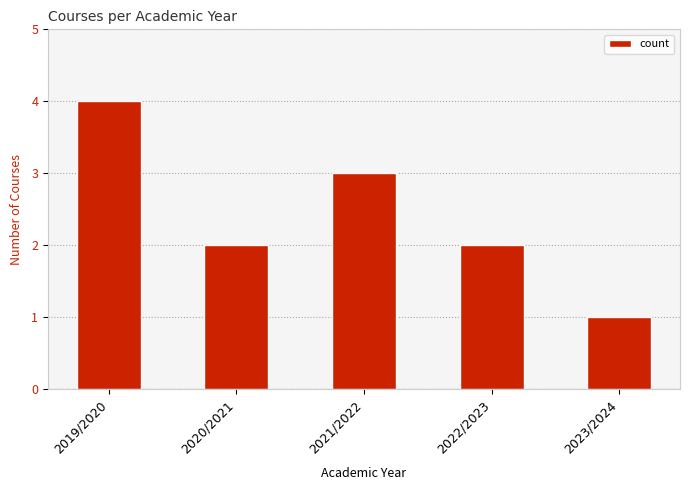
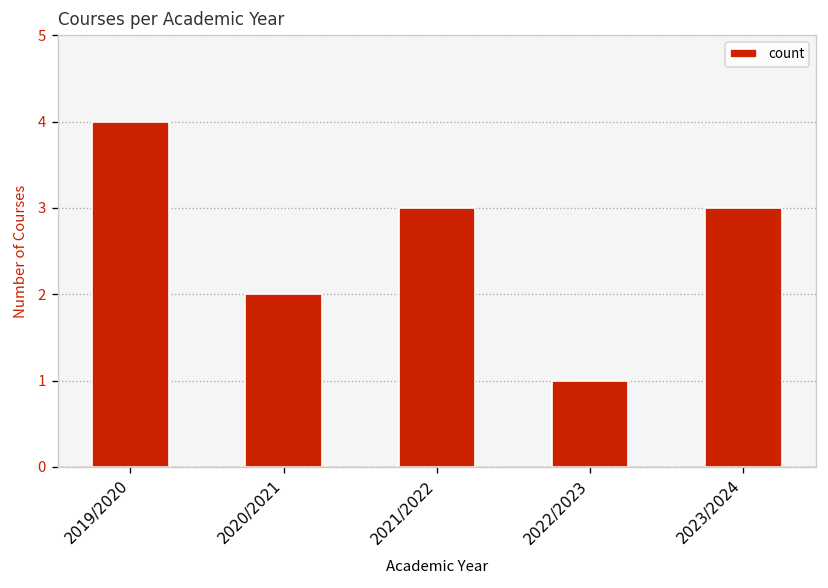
2022/2023: 2 -> 1
2023/2024: 1 -> 3
